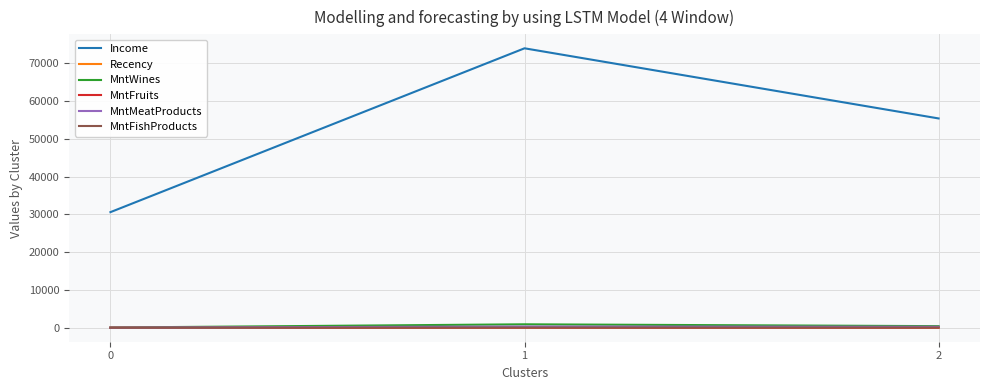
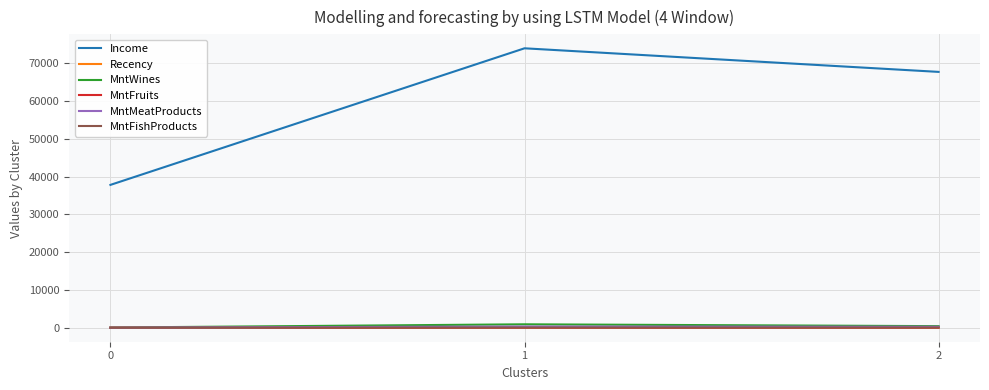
Income, 0: 31000 -> 38000
Income, 2: 55000 -> 68000
